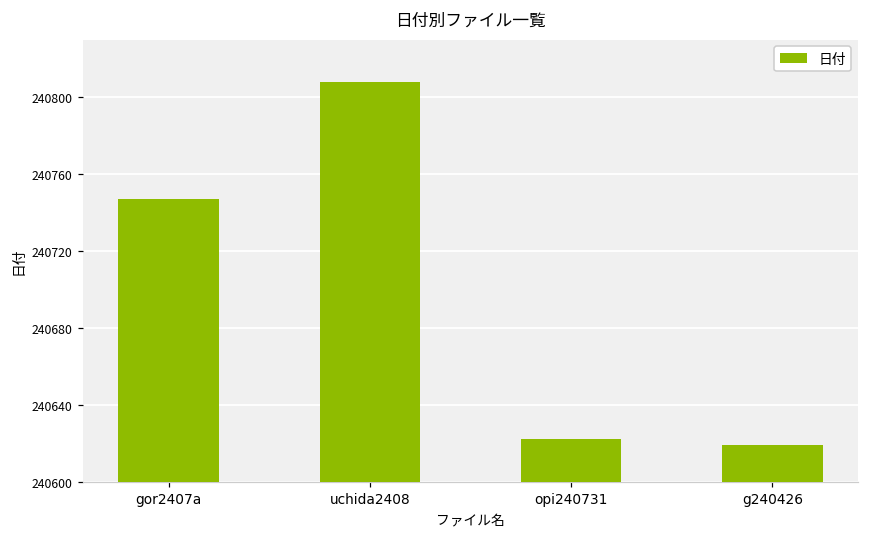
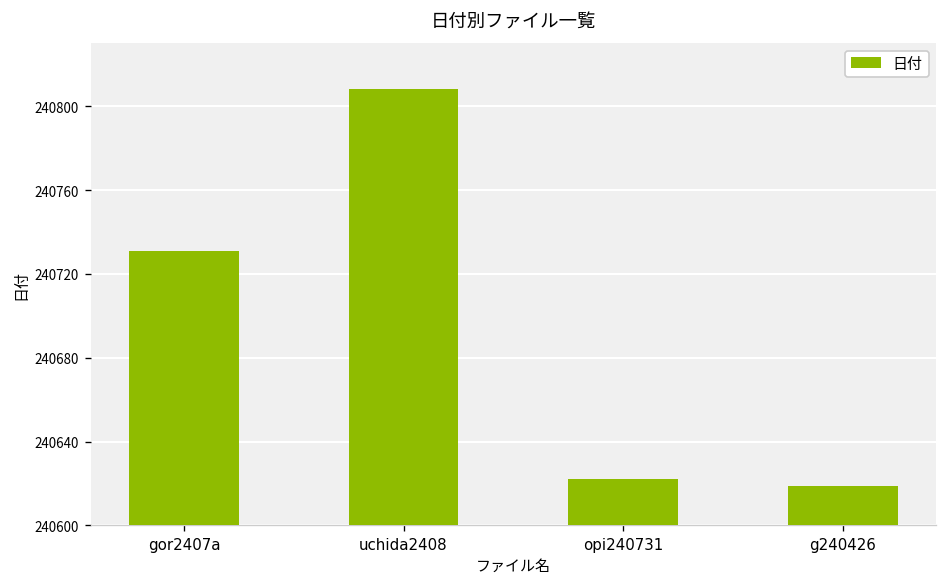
gor2407a: 240747 -> 240731
